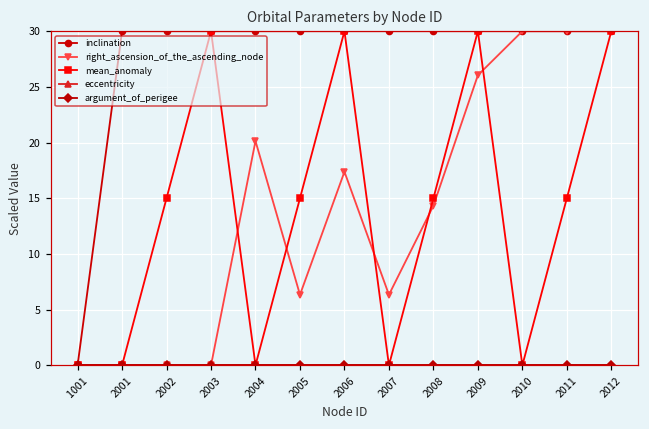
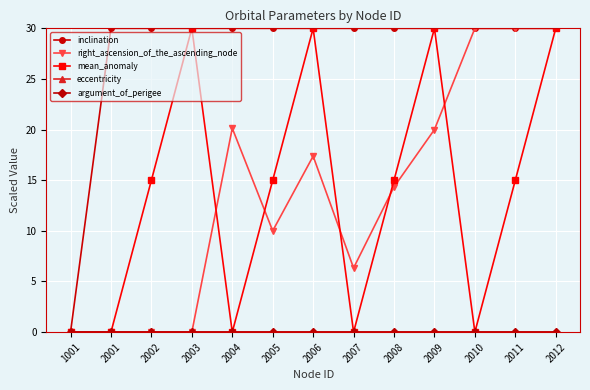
right_ascension_of_the_ascending_node, 2005: 6.3 -> 10.0
right_ascension_of_the_ascending_node, 2009: 26.0 -> 20.0
